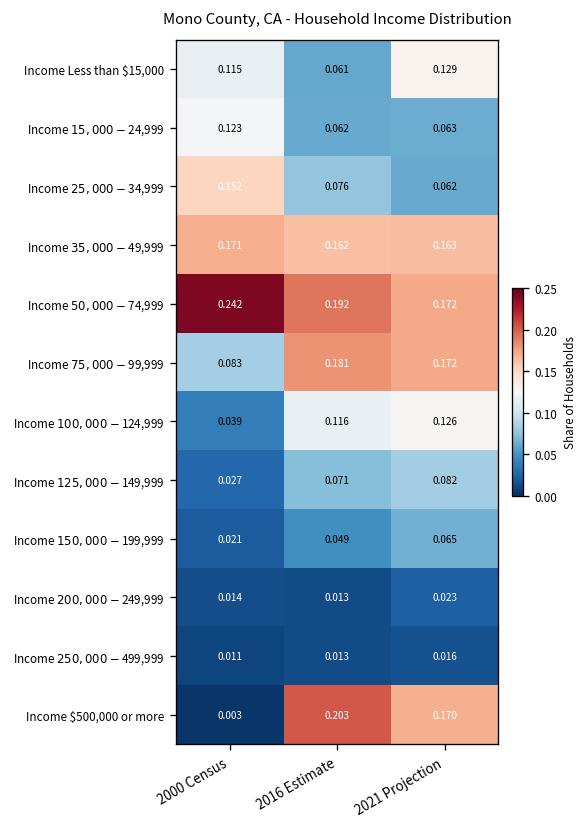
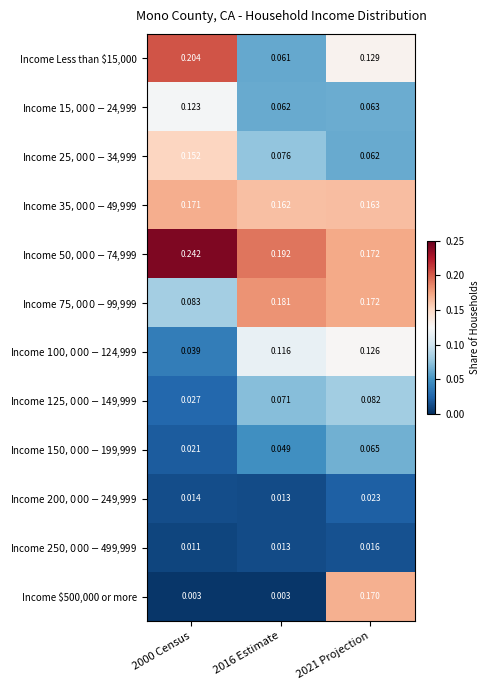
Income Less than $15,000, 2000 Census: 0.115 -> 0.204
Income $500,000 or more, 2016 Estimate: 0.203 -> 0.003
